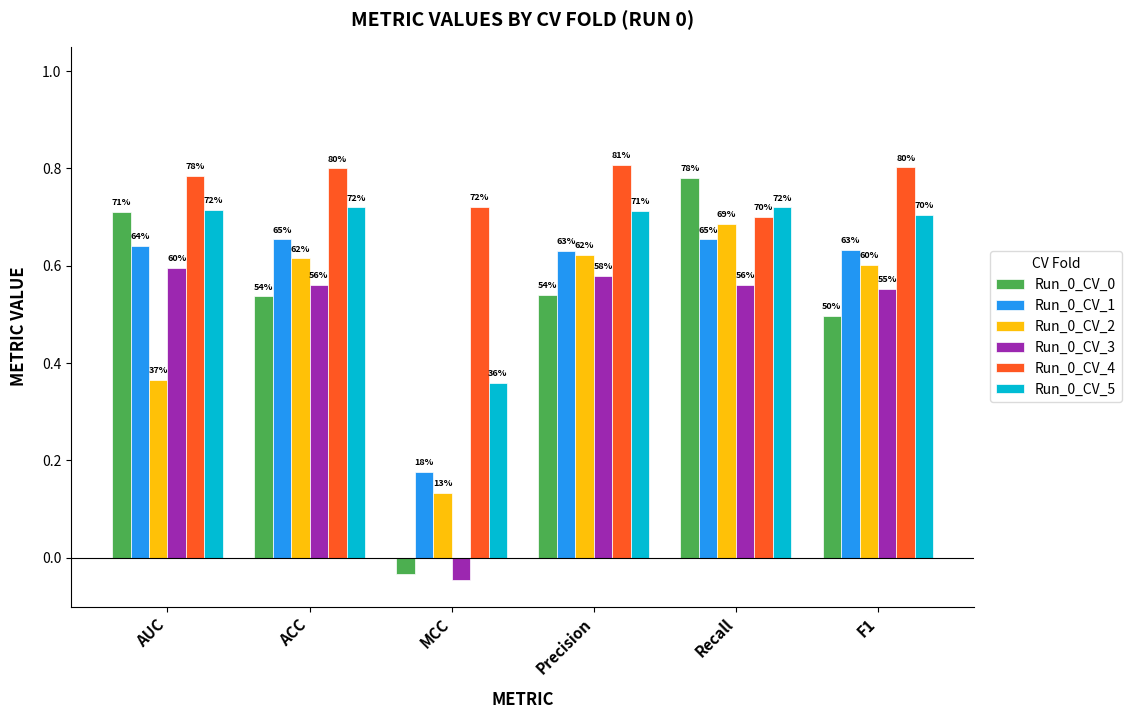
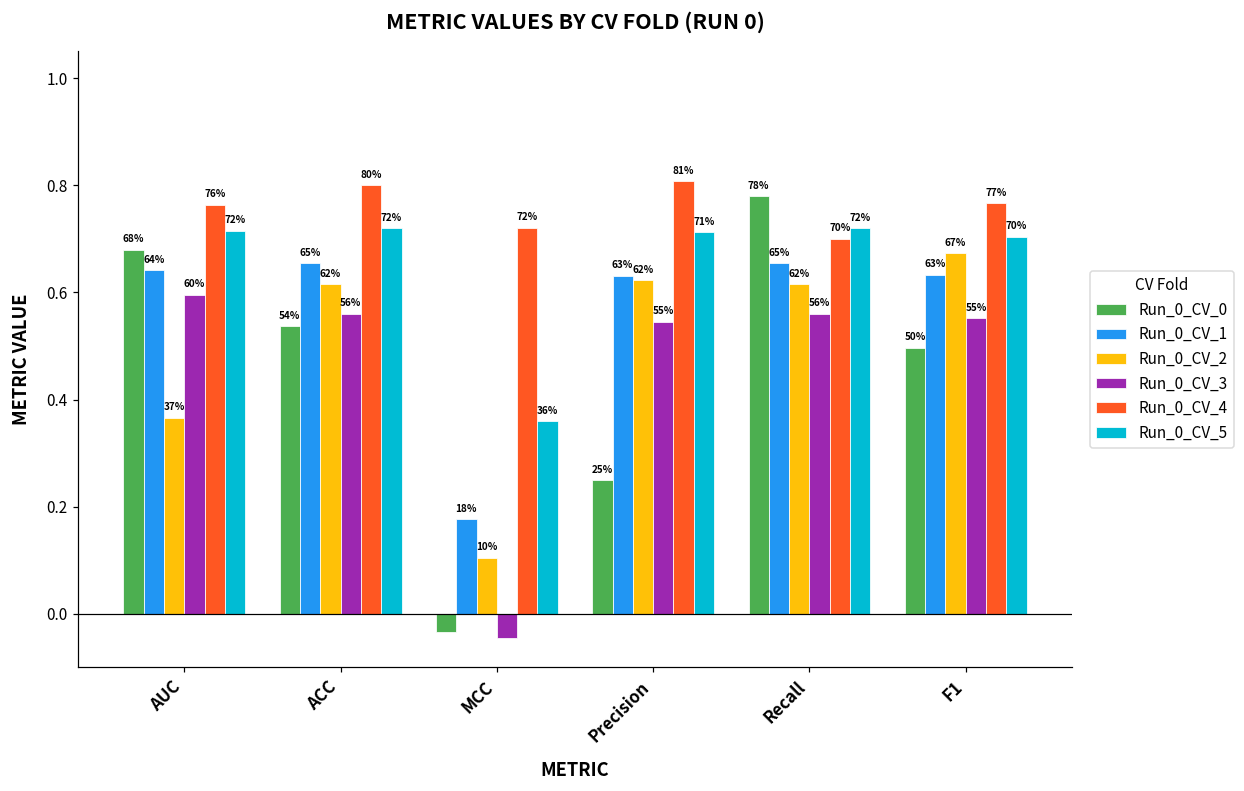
Run_0_CV_0, AUC: 71% -> 68%
Run_0_CV_4, AUC: 78% -> 76%
Run_0_CV_2, MCC: 13% -> 10%
Run_0_CV_0, Precision: 54% -> 25%
Run_0_CV_3, Precision: 58% -> 55%
Run_0_CV_2, Recall: 69% -> 62%
Run_0_CV_2, F1: 60% -> 67%
Run_0_CV_4, F1: 80% -> 77%
